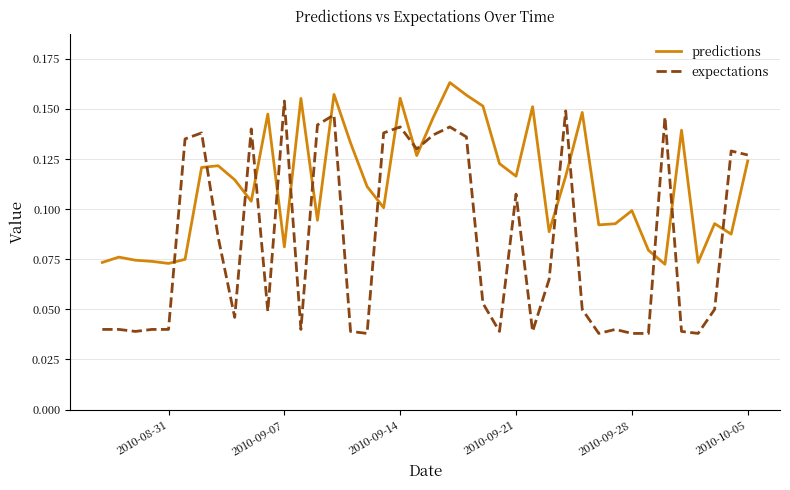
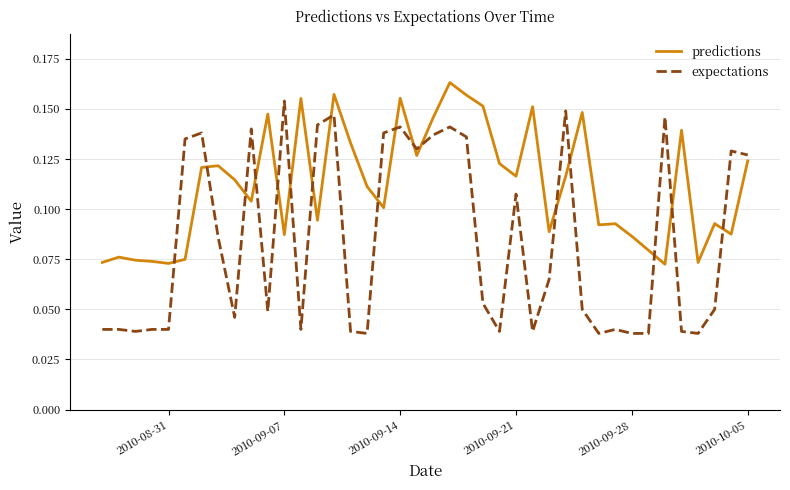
predictions, 2010-09-07: 0.081 -> 0.087
predictions, 2010-09-28: 0.099 -> 0.086
